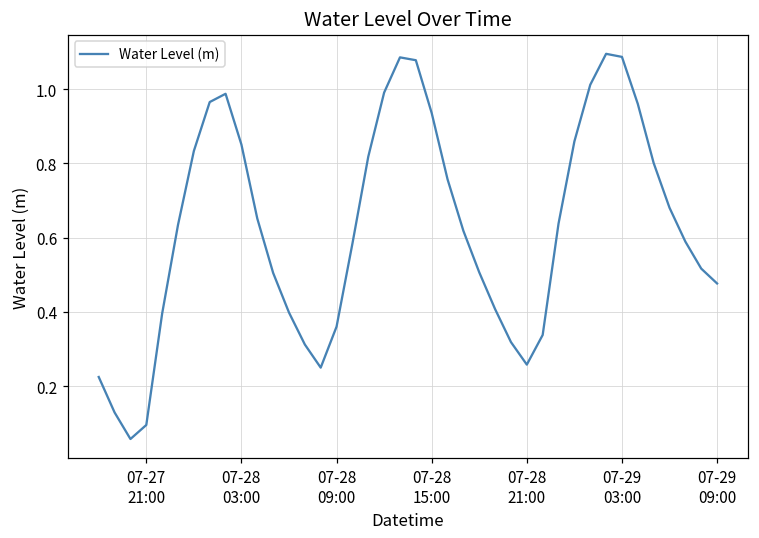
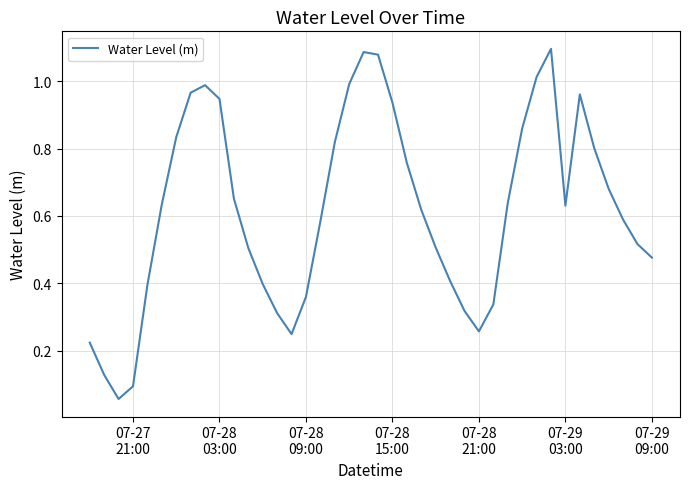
07-28 03:00: 0.85 -> 0.95
07-29 03:00: 1.09 -> 0.63
